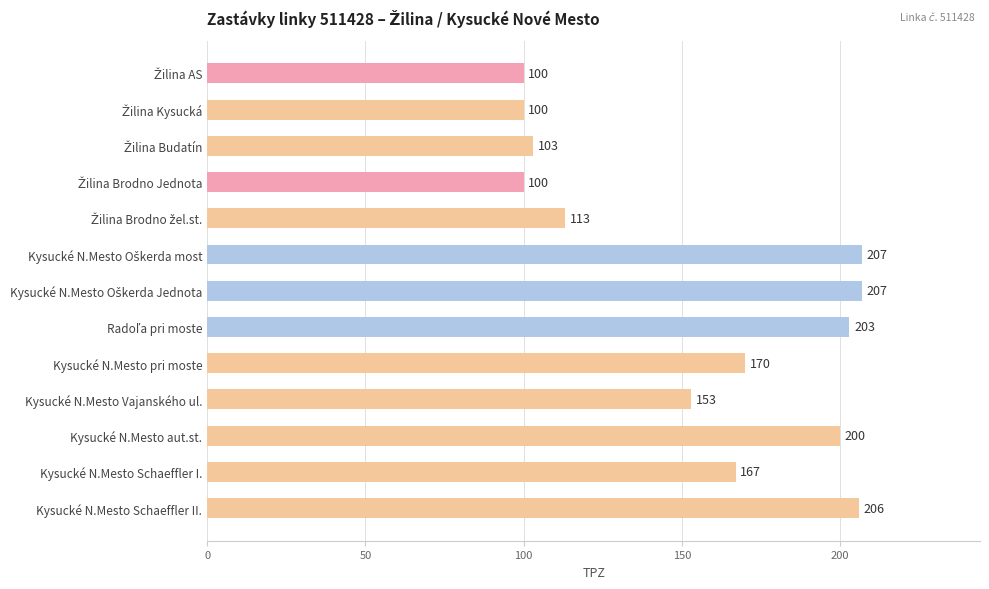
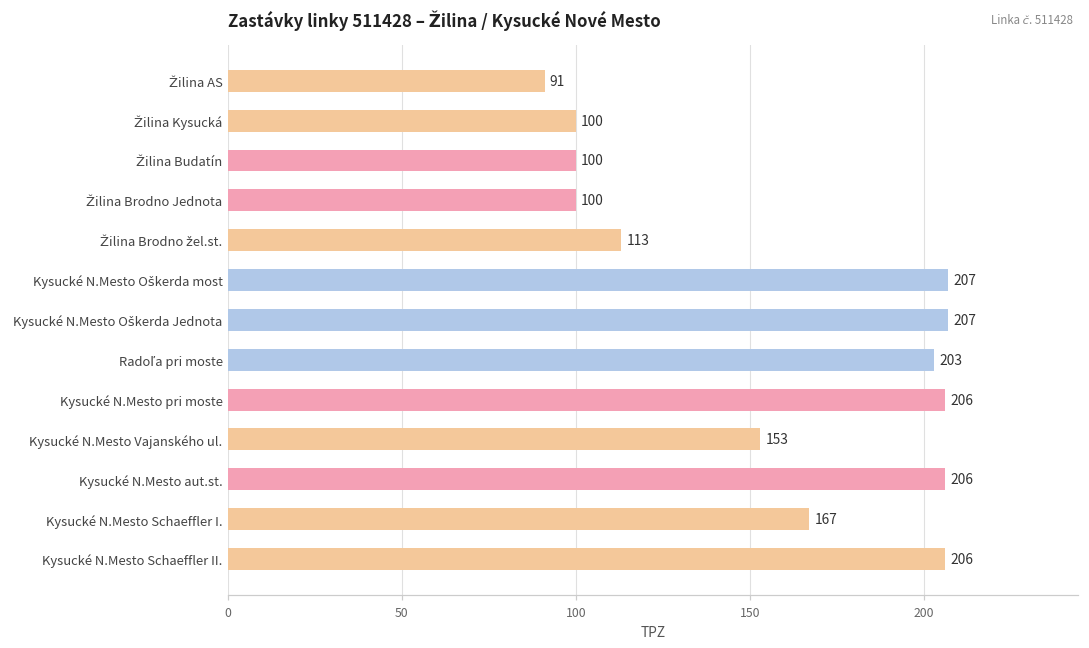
Žilina AS: 100 -> 91
Žilina Budatín: 103 -> 100
Kysucké N.Mesto pri moste: 170 -> 206
Kysucké N.Mesto aut.st.: 200 -> 206
